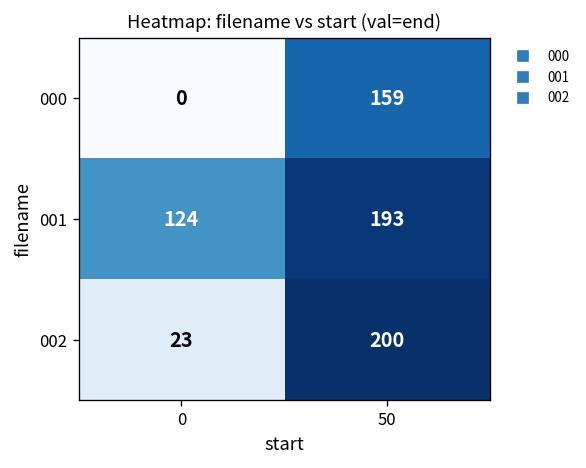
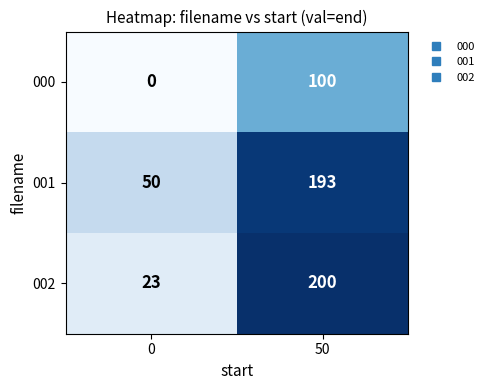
000, 50: 159 -> 100
001, 0: 124 -> 50
